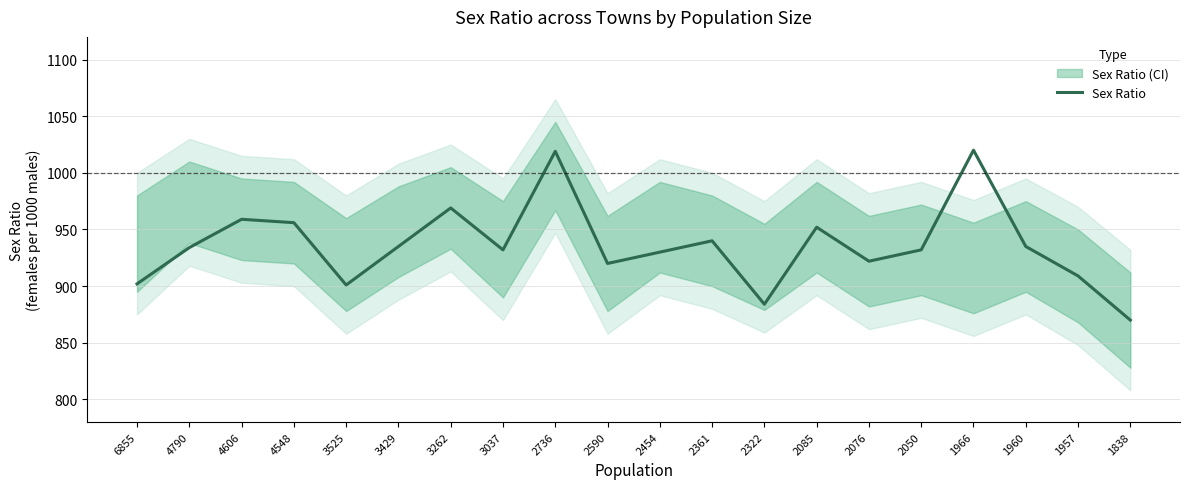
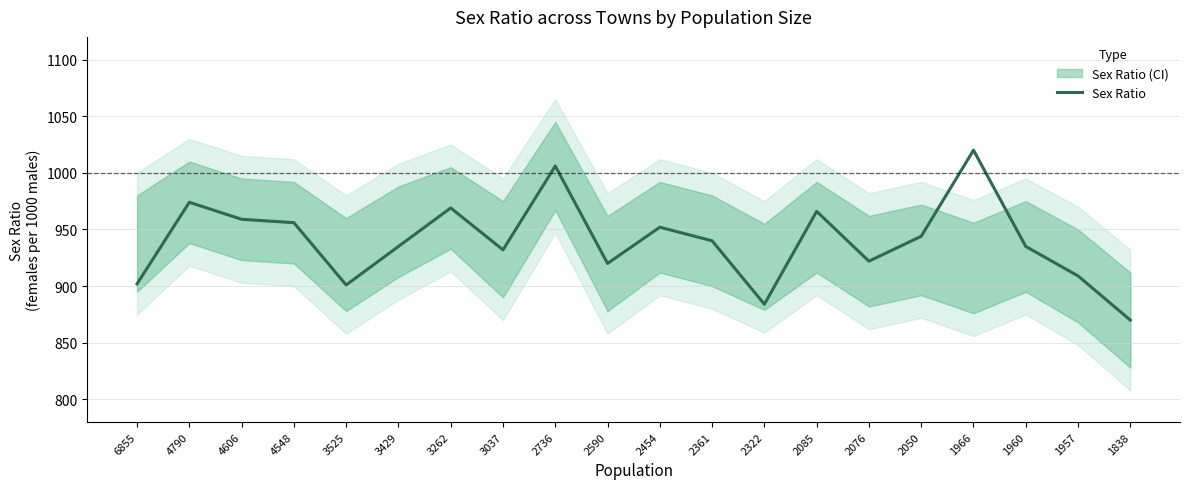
Sex Ratio, 4790: 934 -> 974
Sex Ratio, 2736: 1019 -> 1006
Sex Ratio, 2454: 930 -> 952
Sex Ratio, 2085: 952 -> 966
Sex Ratio, 2050: 932 -> 944
